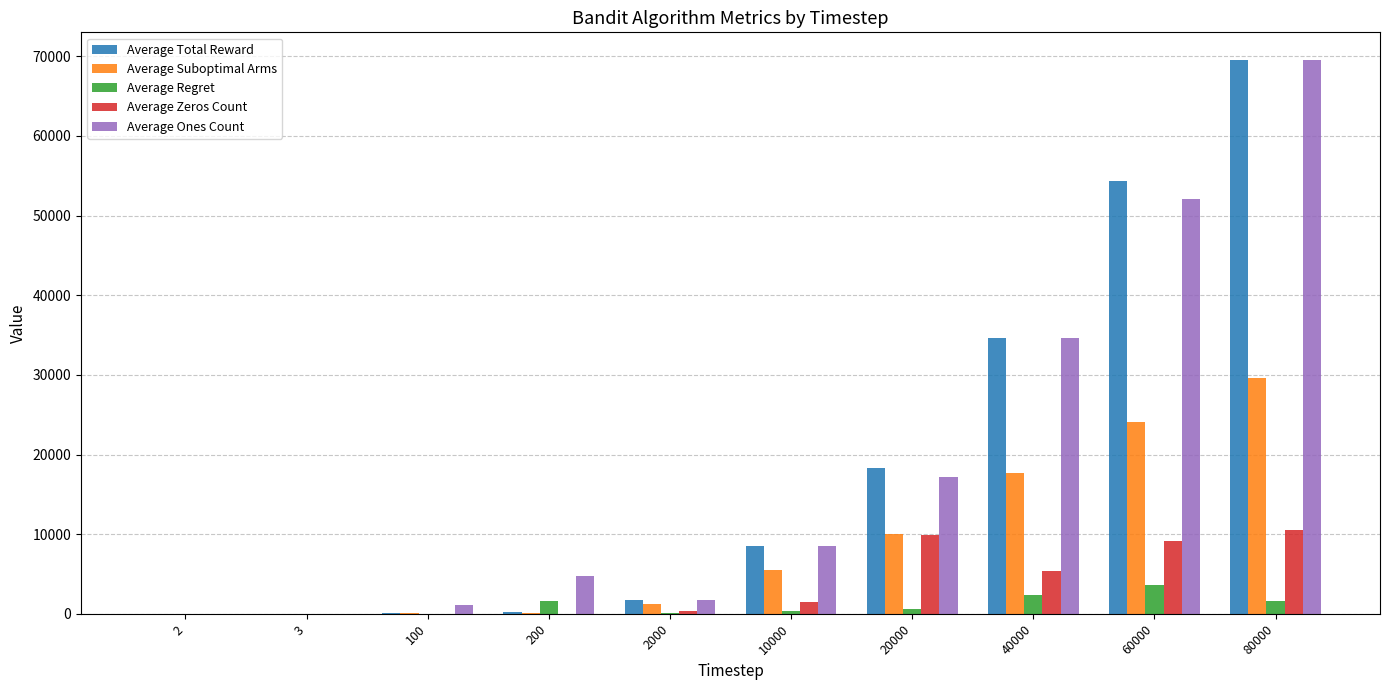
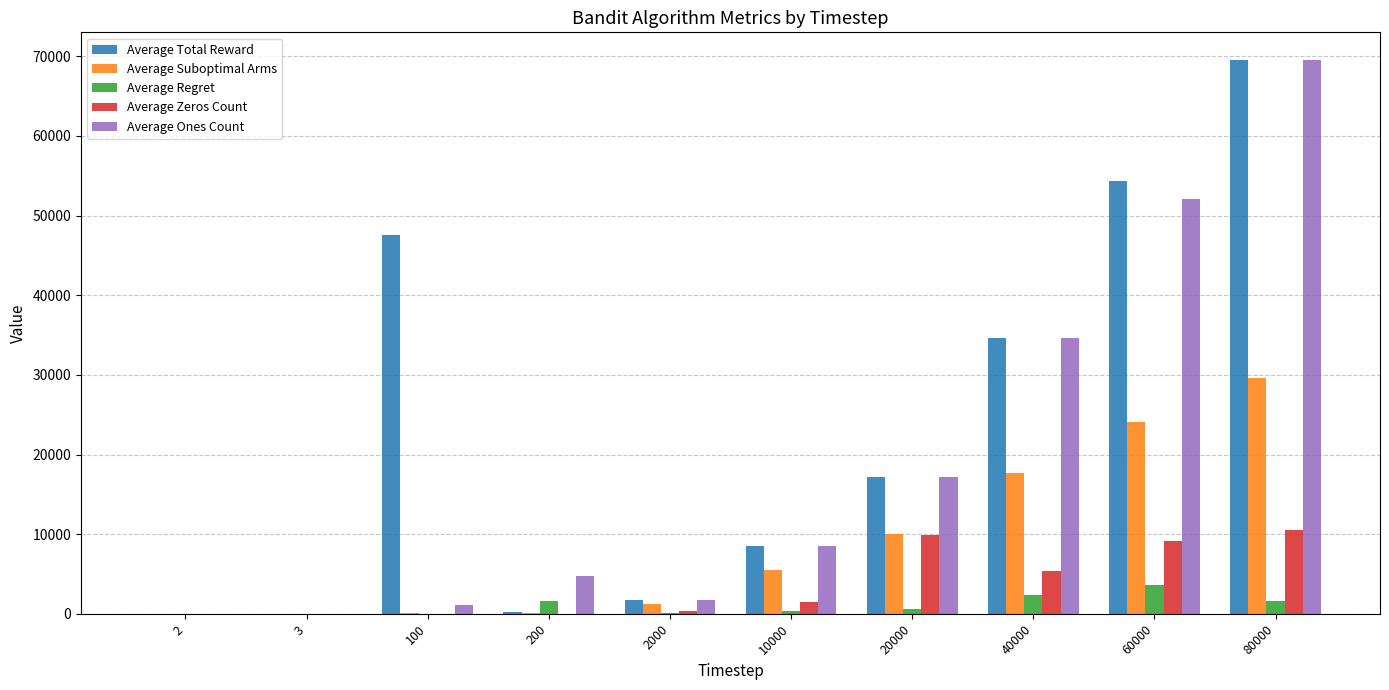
Average Total Reward, 100: 0 -> 48000
Average Total Reward, 20000: 18000 -> 17000
